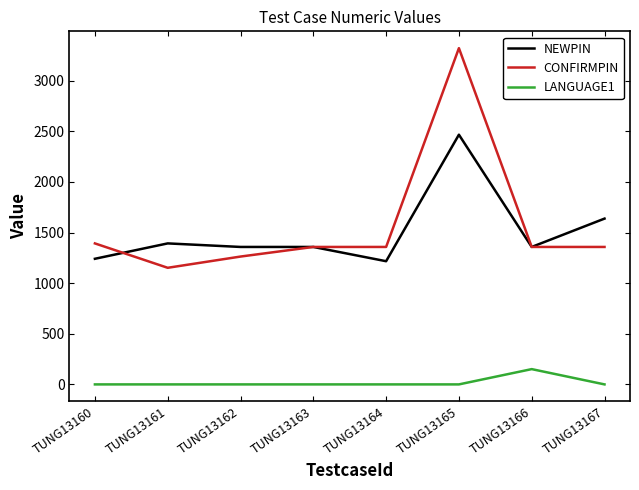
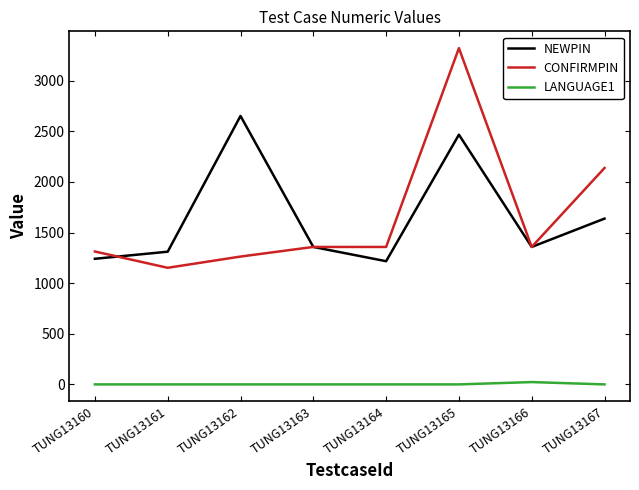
CONFIRMPIN, TUNG13160: 1390 -> 1310
NEWPIN, TUNG13161: 1390 -> 1310
NEWPIN, TUNG13162: 1360 -> 2650
LANGUAGE1, TUNG13166: 150 -> 20
CONFIRMPIN, TUNG13167: 1360 -> 2140
